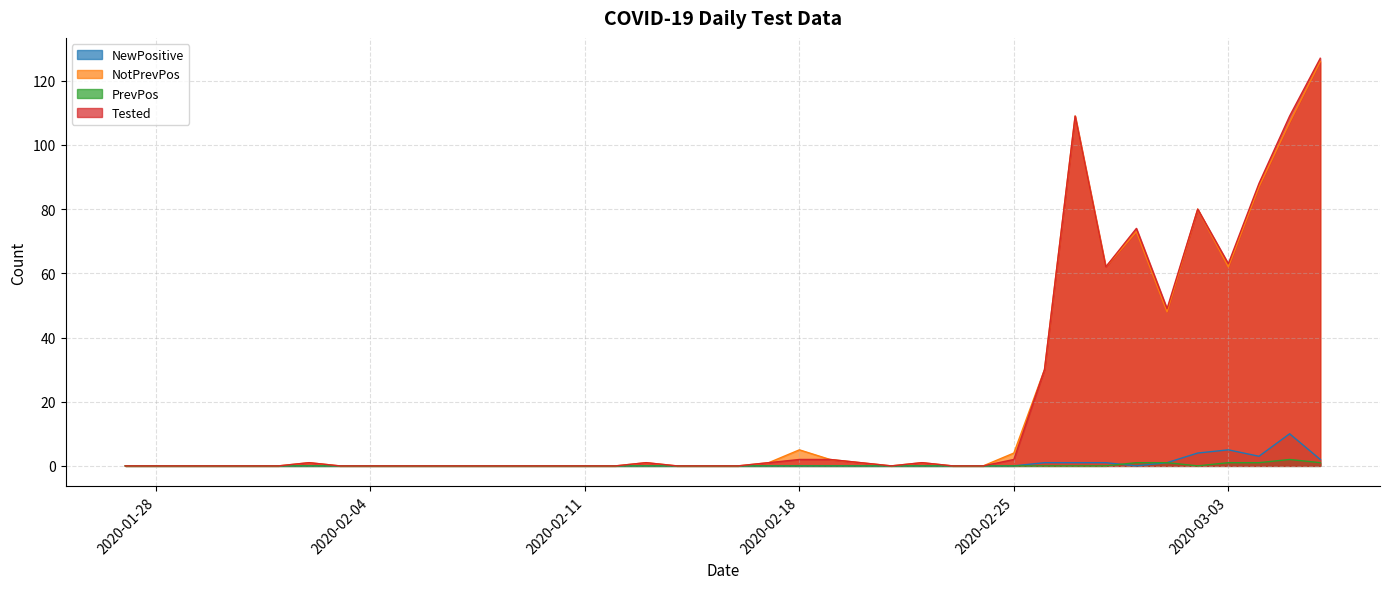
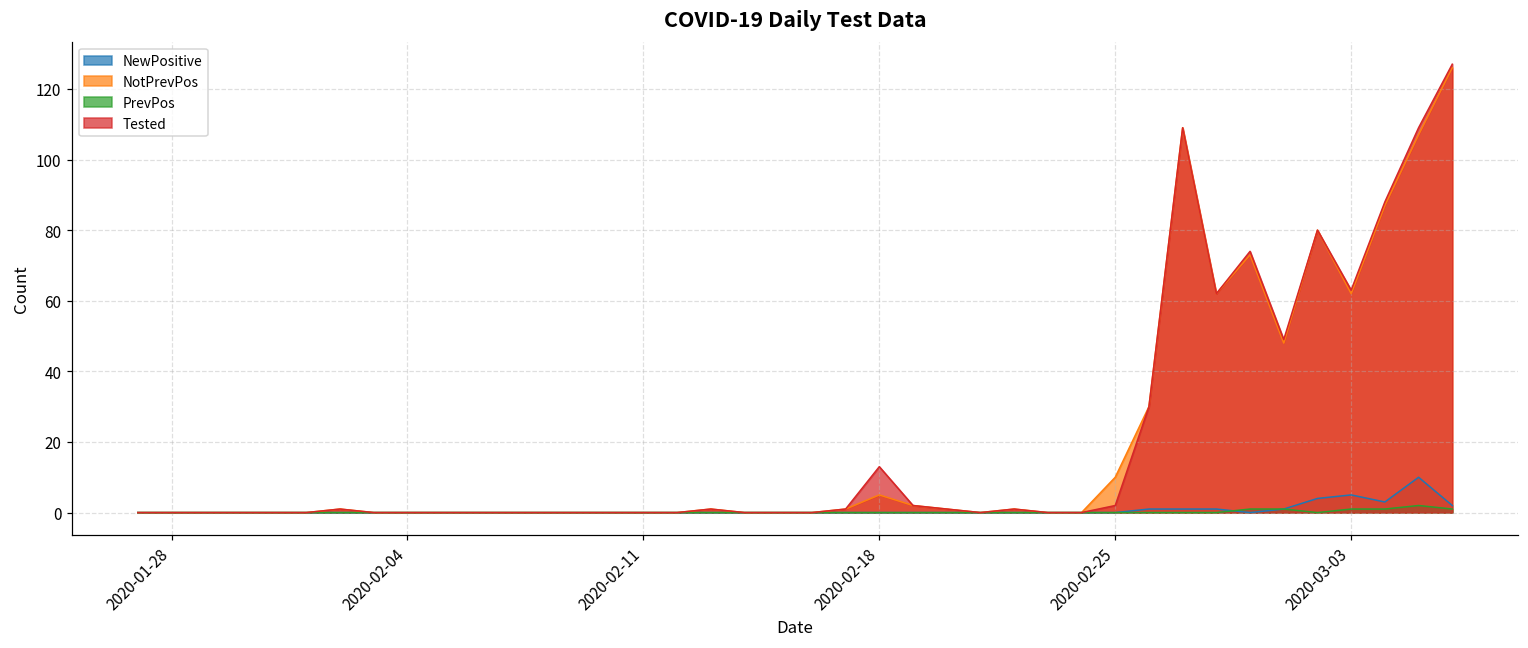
Tested, 2020-02-18: 2 -> 13
NotPrevPos, 2020-02-25: 4 -> 10
